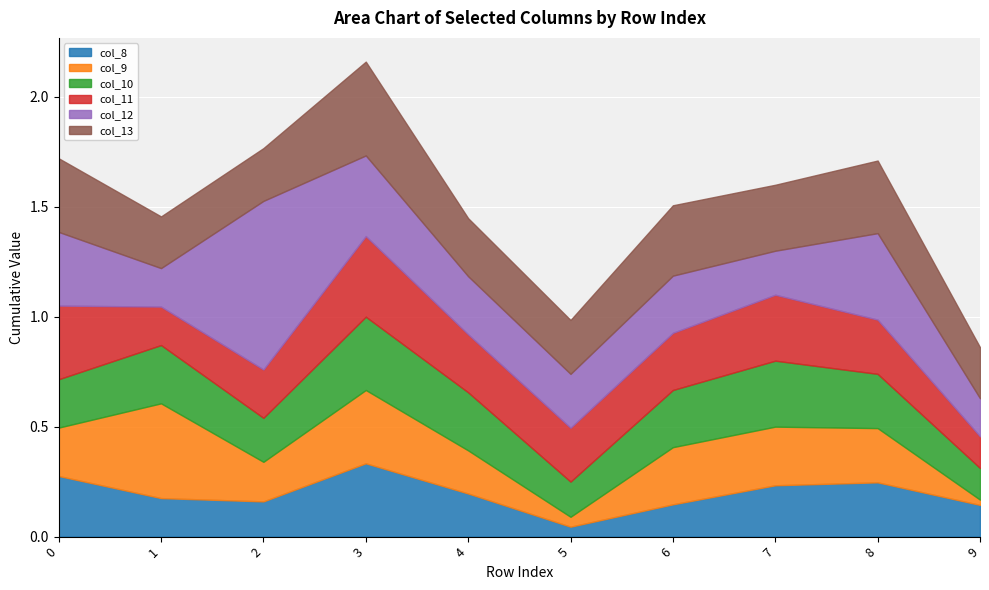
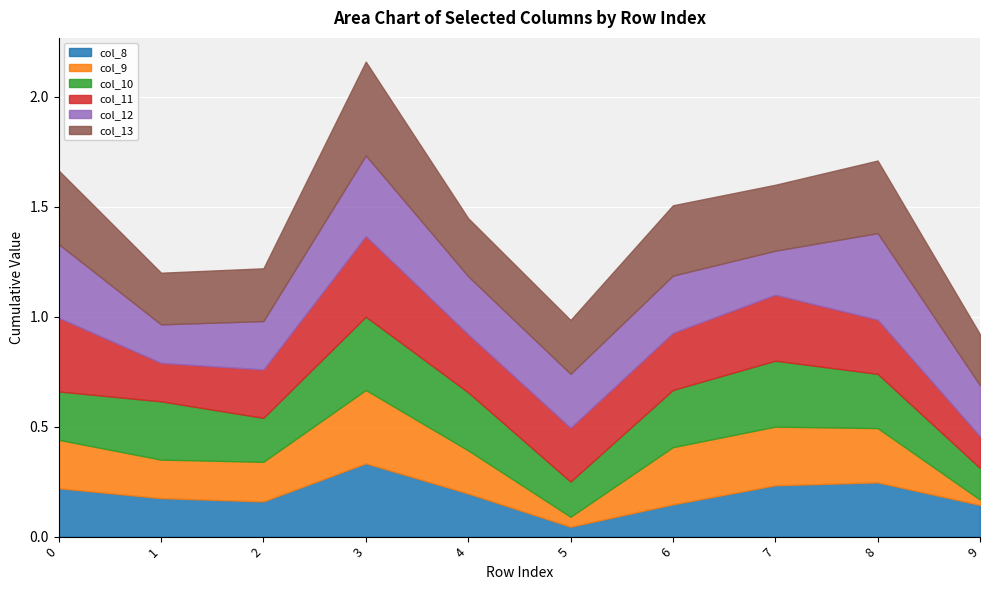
col_8, 0: 0.28 -> 0.22
col_9, 1: 0.43 -> 0.18
col_12, 2: 0.77 -> 0.22
col_12, 9: 0.17 -> 0.23
